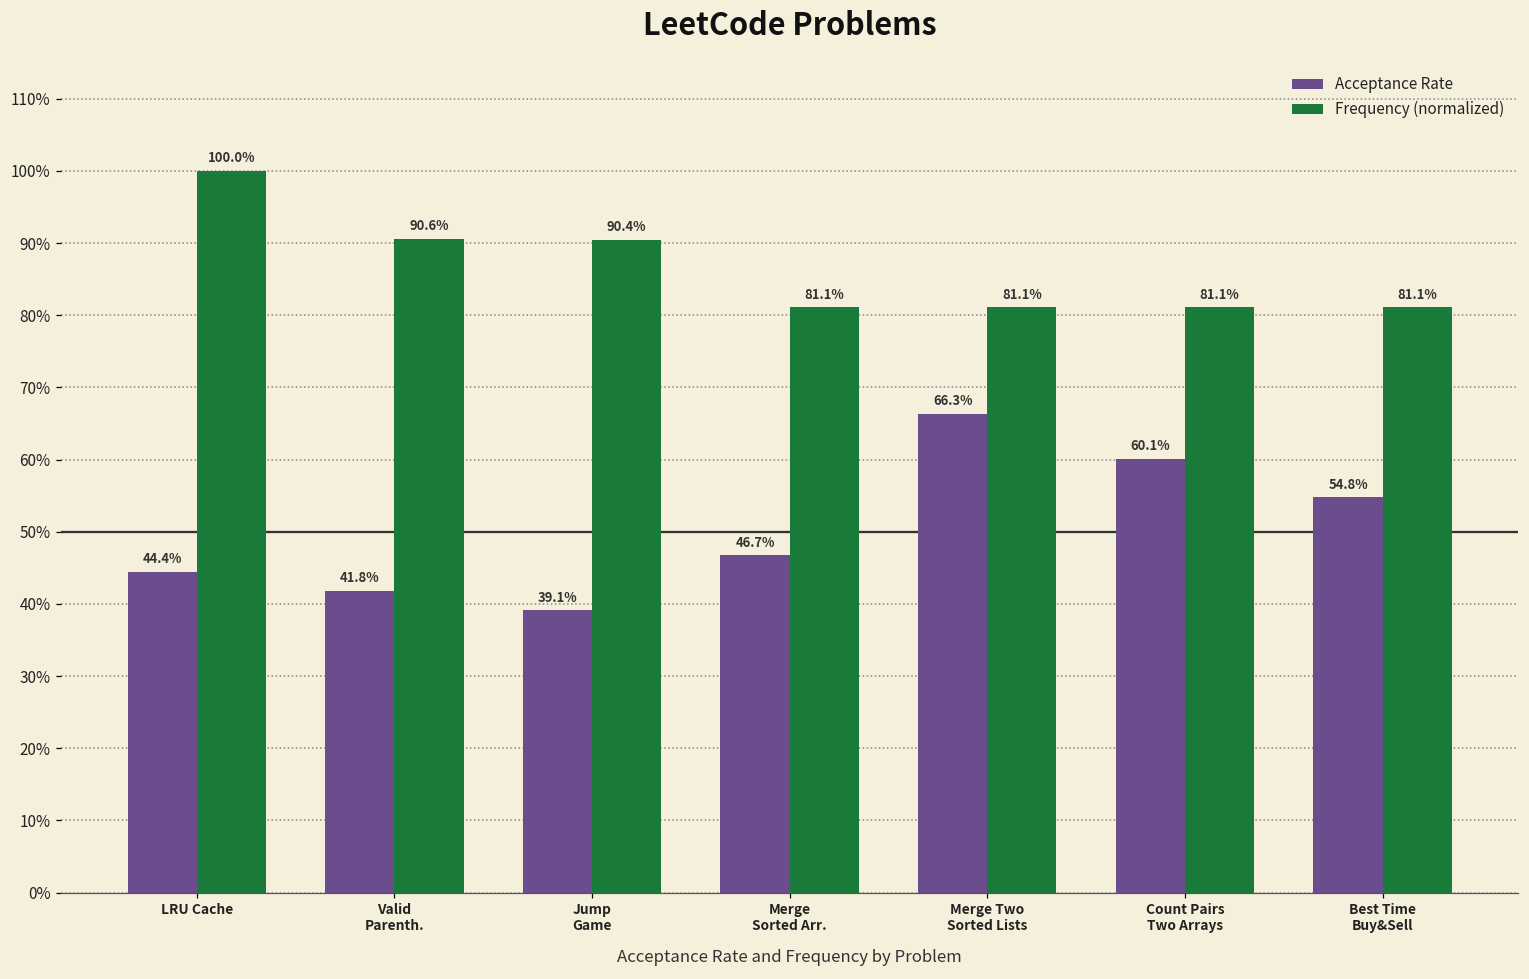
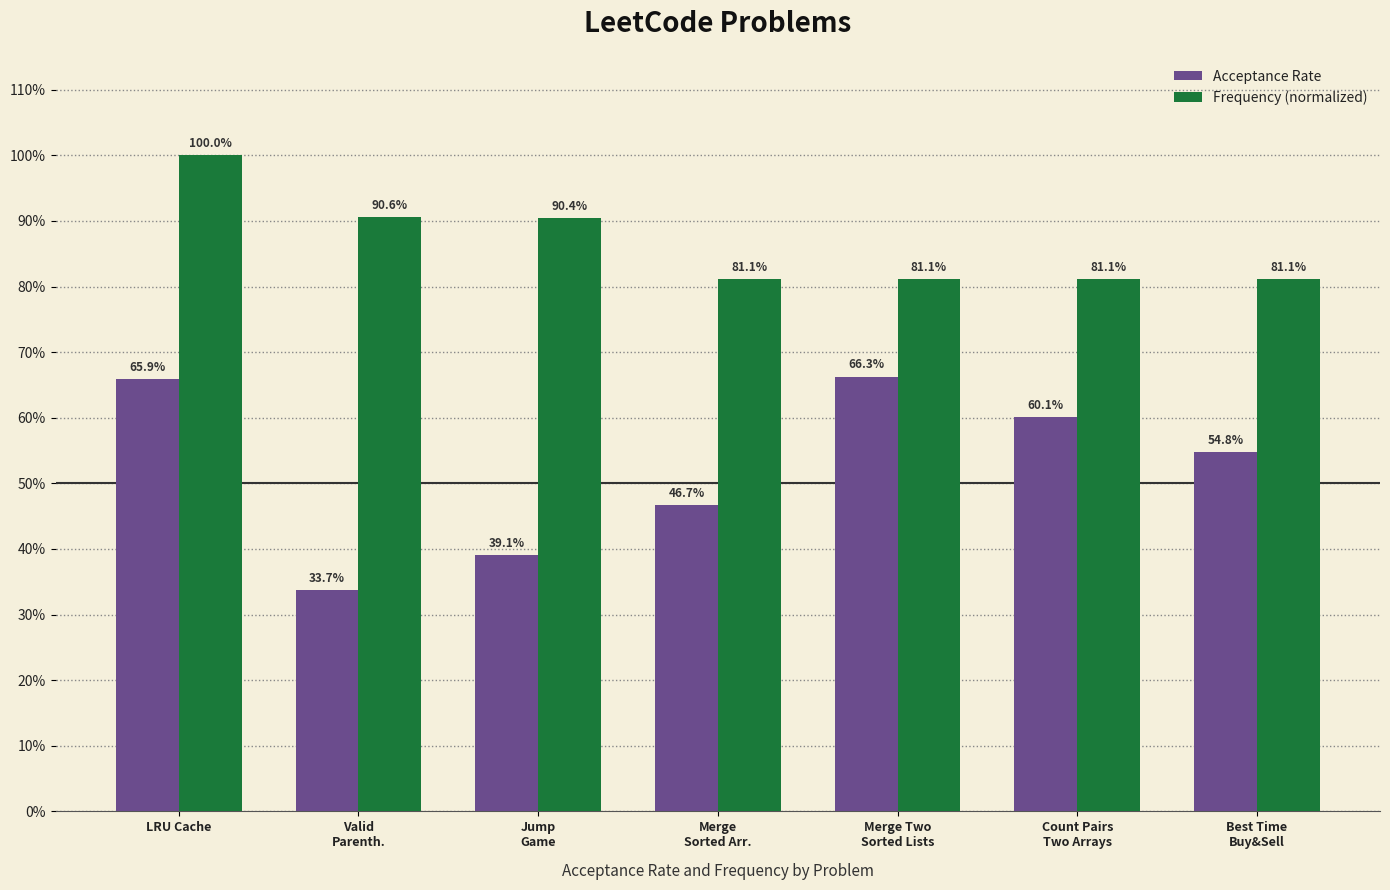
Acceptance Rate, LRU Cache: 44.4% -> 65.9%
Acceptance Rate, Valid Parenth.: 41.8% -> 33.7%
